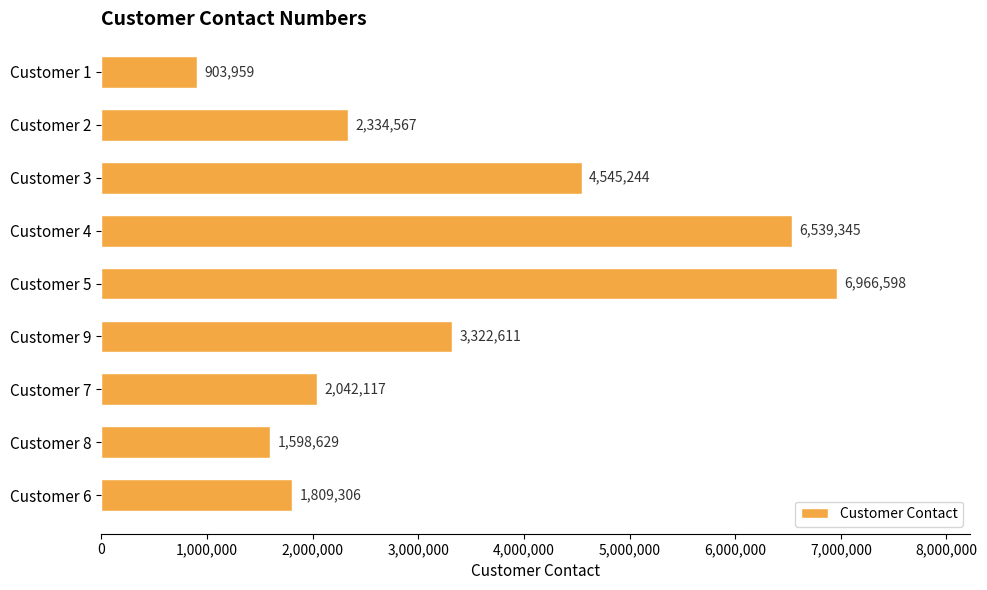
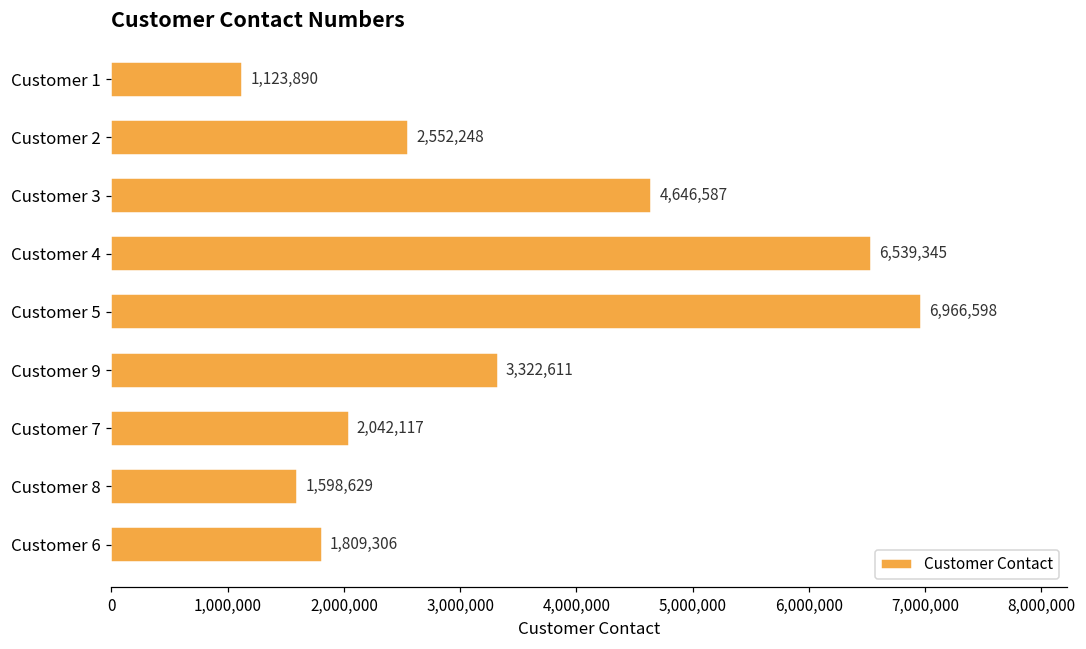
Customer 1: 903,959 -> 1,123,890
Customer 2: 2,334,567 -> 2,552,248
Customer 3: 4,545,244 -> 4,646,587
